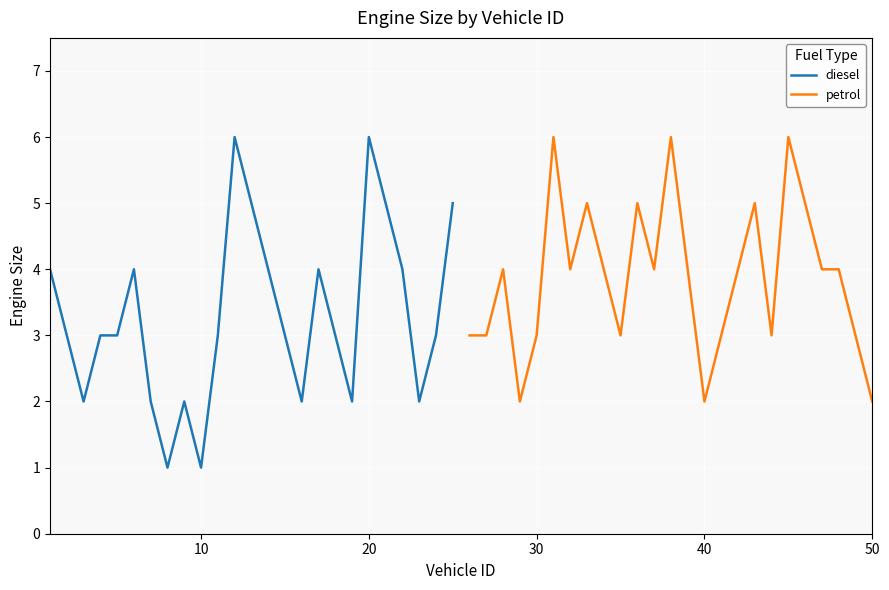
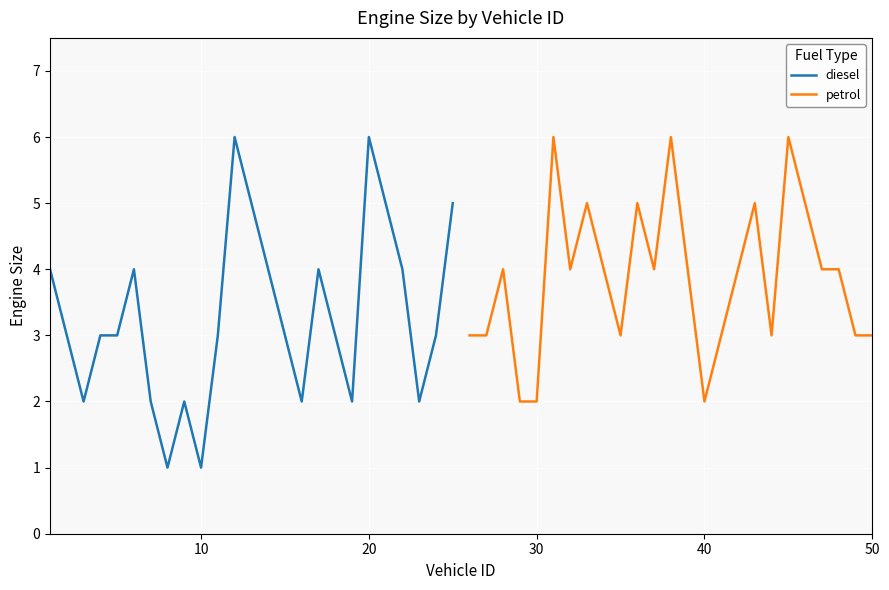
petrol, 30: 3 -> 2
petrol, 50: 2 -> 3
